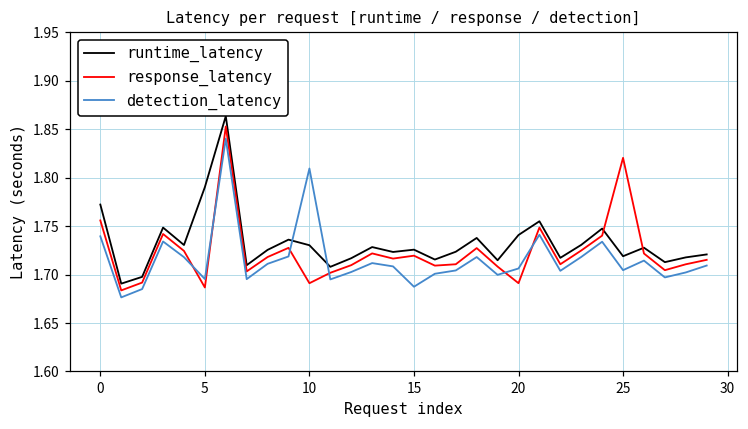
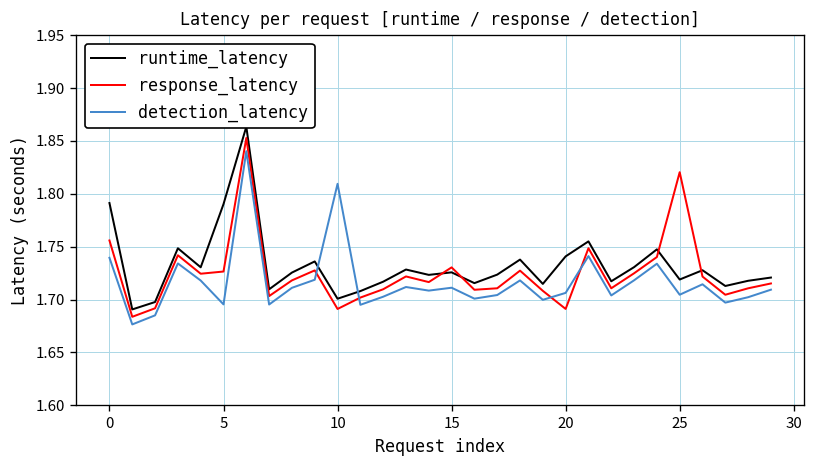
runtime_latency, 0: 1.77 -> 1.79
response_latency, 5: 1.69 -> 1.73
runtime_latency, 10: 1.73 -> 1.70
response_latency, 15: 1.72 -> 1.73
detection_latency, 15: 1.69 -> 1.71
